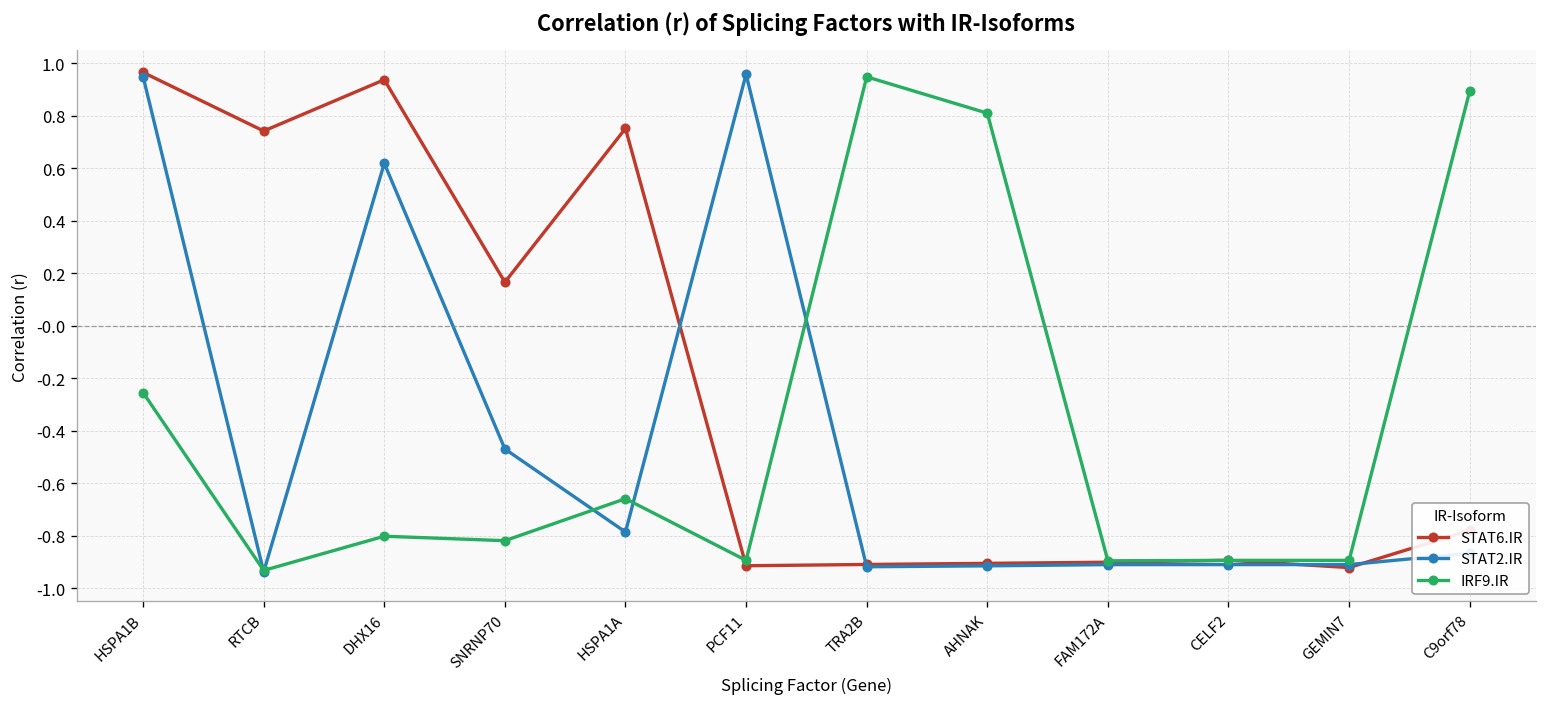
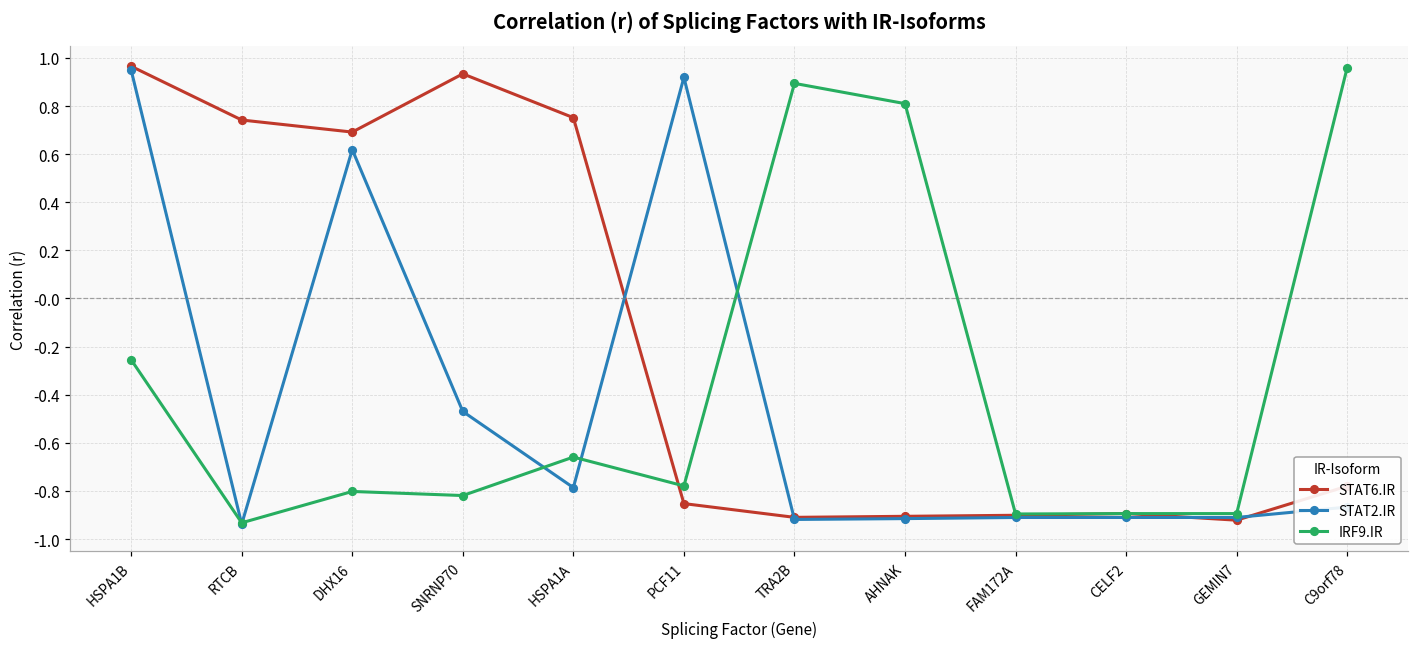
STAT6.IR, DHX16: 0.94 -> 0.69
STAT6.IR, SNRNP70: 0.17 -> 0.93
STAT6.IR, PCF11: -0.91 -> -0.85
STAT2.IR, PCF11: 0.96 -> 0.92
IRF9.IR, PCF11: -0.89 -> -0.78
IRF9.IR, TRA2B: 0.95 -> 0.89
IRF9.IR, C9orf78: 0.89 -> 0.96
